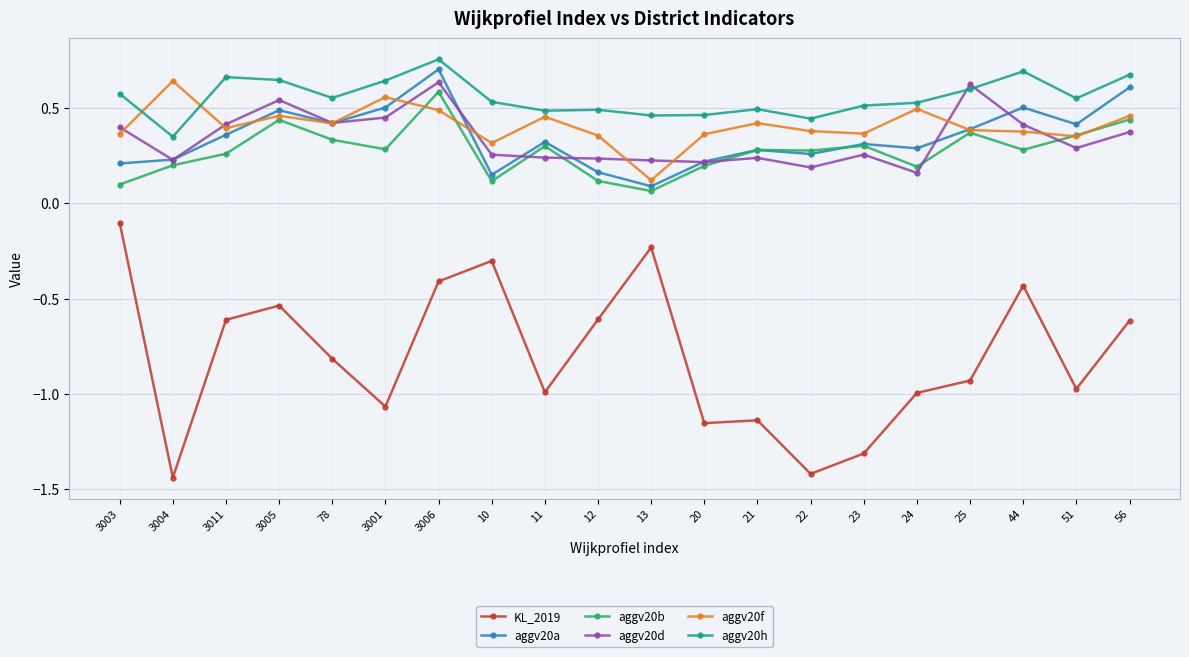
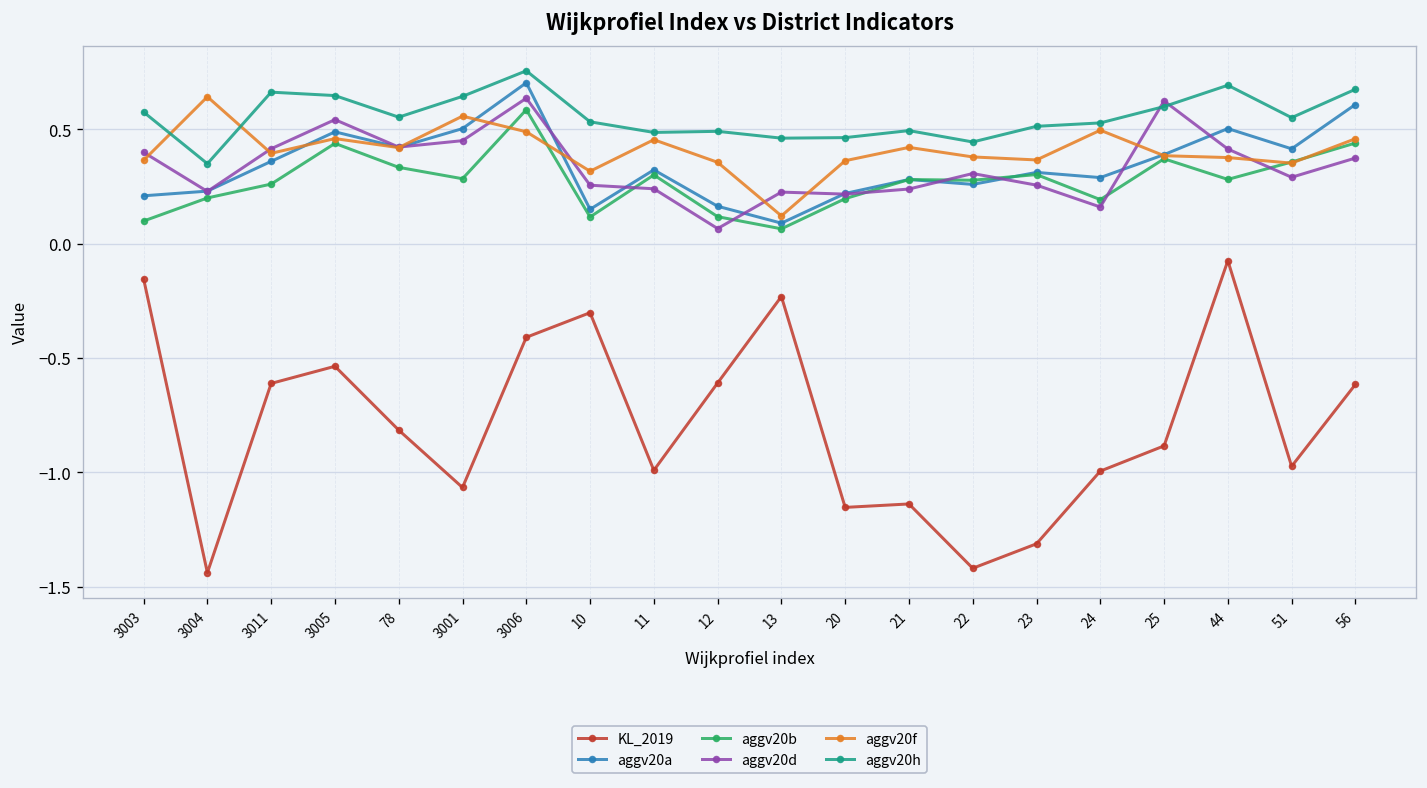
KL_2019, 3003: -0.10 -> -0.15
aggv20d, 12: 0.23 -> 0.07
aggv20d, 22: 0.19 -> 0.31
KL_2019, 25: -0.93 -> -0.88
KL_2019, 44: -0.43 -> -0.07
